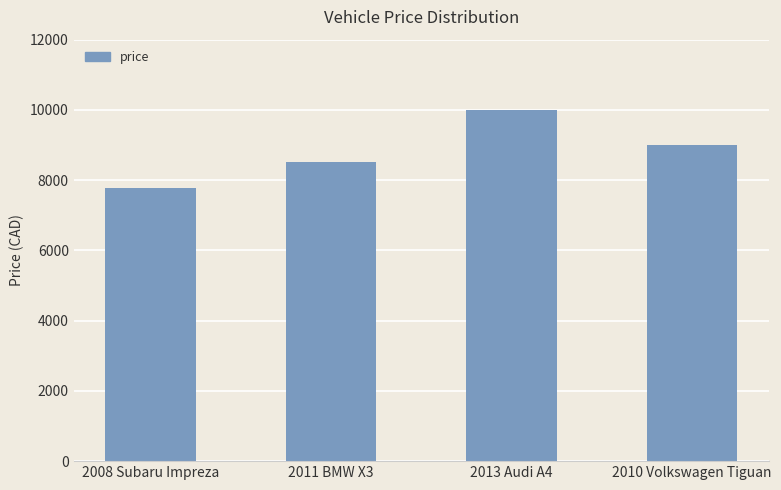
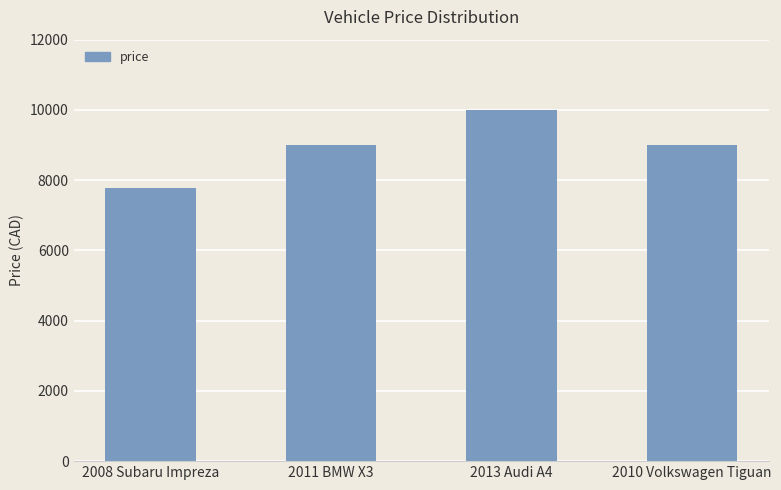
2011 BMW X3: 8500 -> 9000
